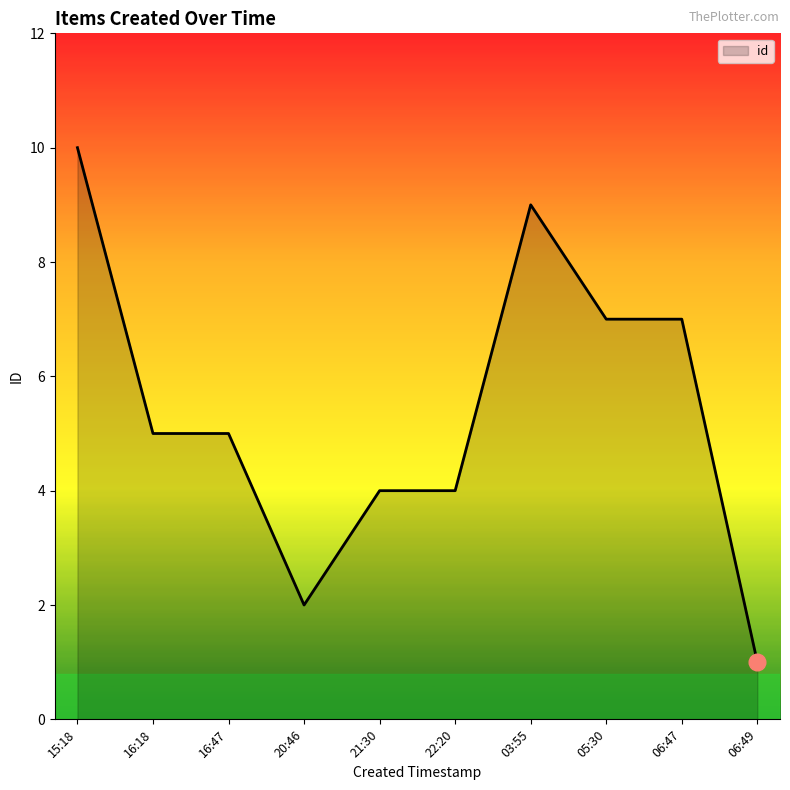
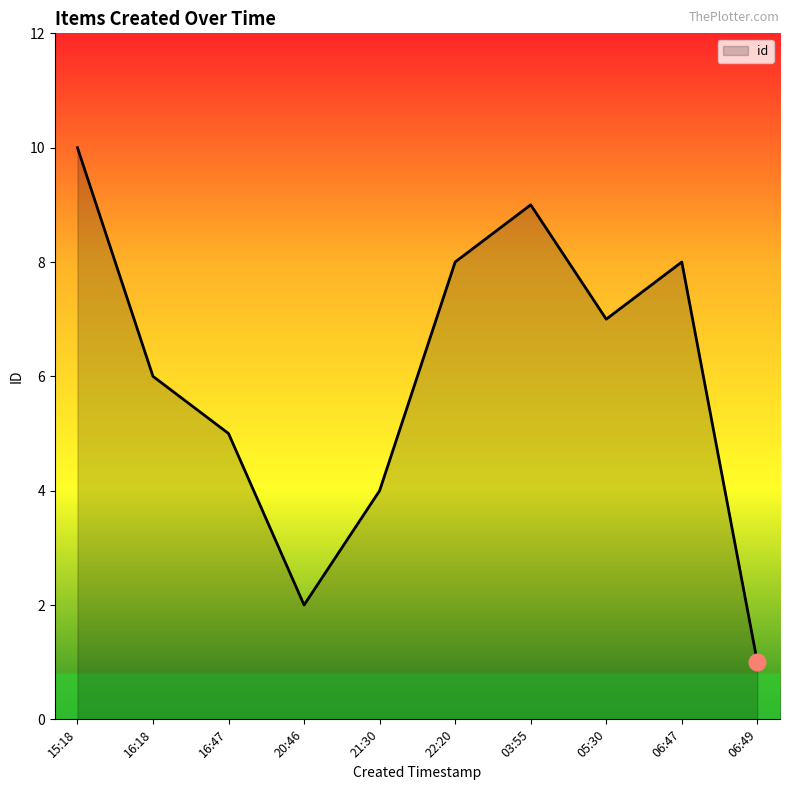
id, 16:18: 5 -> 6
id, 22:20: 4 -> 8
id, 06:47: 7 -> 8
